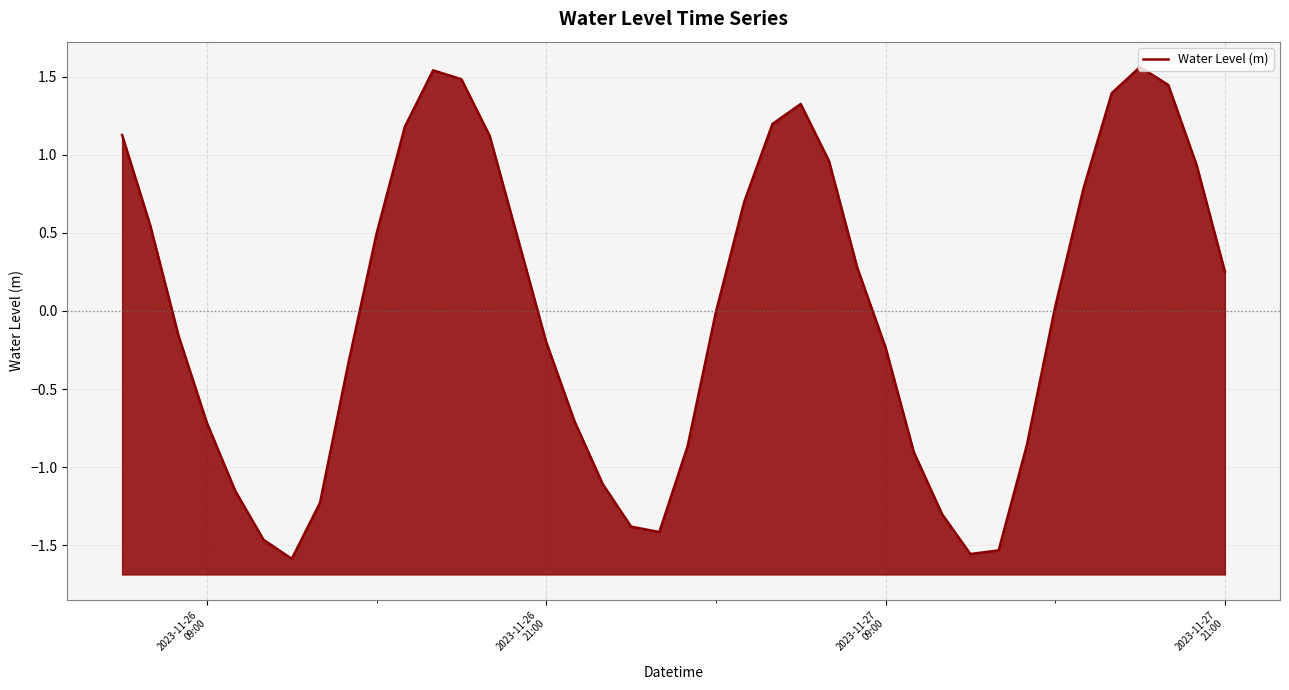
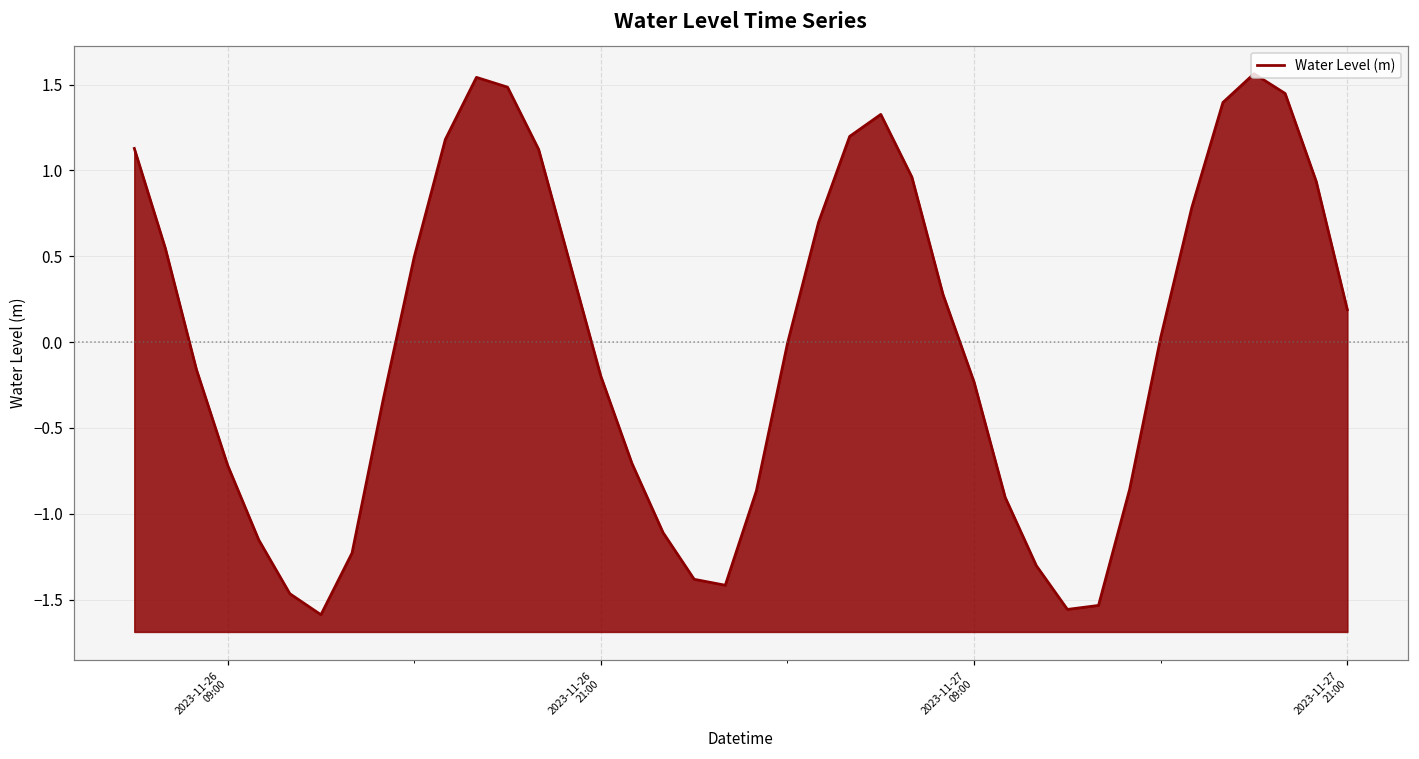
2023-11-27 21:00: 0.25 -> 0.19
